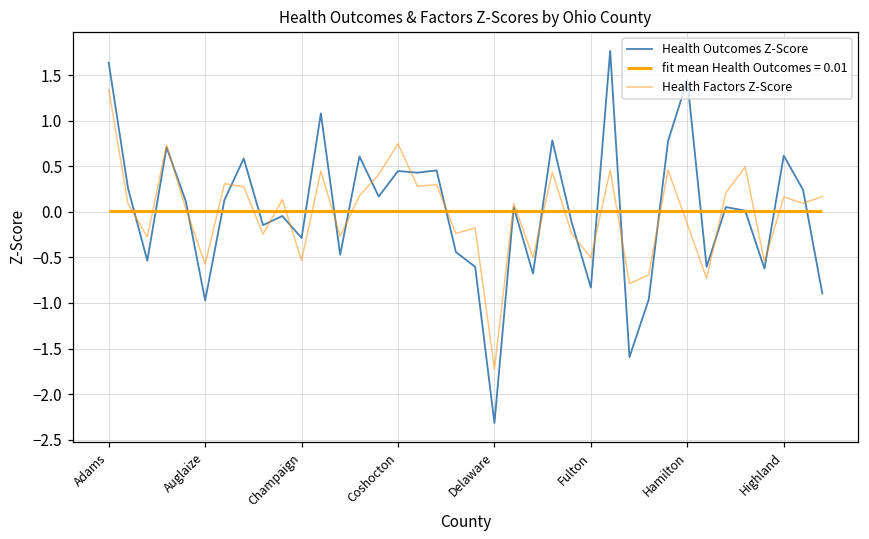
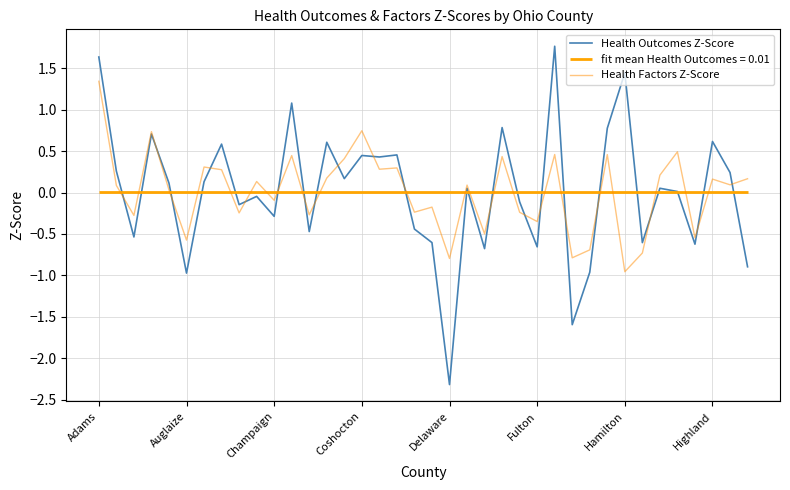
Health Factors Z-Score, Champaign: -0.5 -> -0.1
Health Factors Z-Score, Delaware: -1.7 -> -0.8
Health Outcomes Z-Score, Fulton: -0.8 -> -0.7
Health Factors Z-Score, Fulton: -0.5 -> -0.3
Health Factors Z-Score, Hamilton: -0.1 -> -1.0
